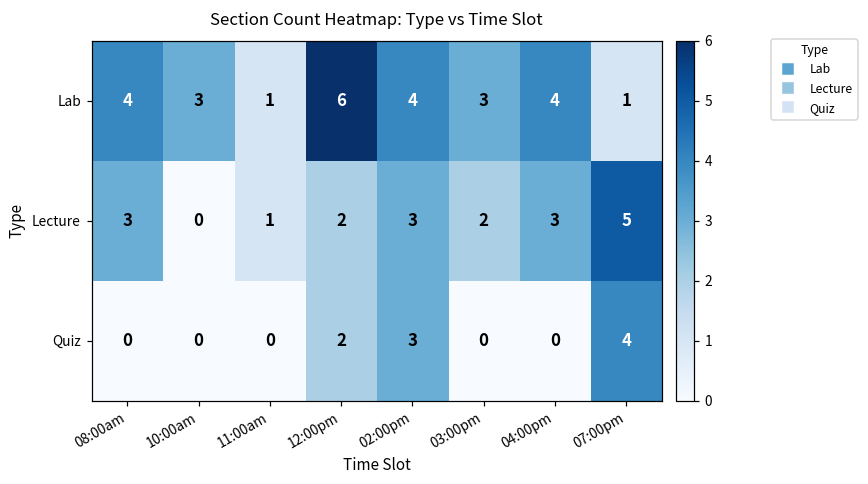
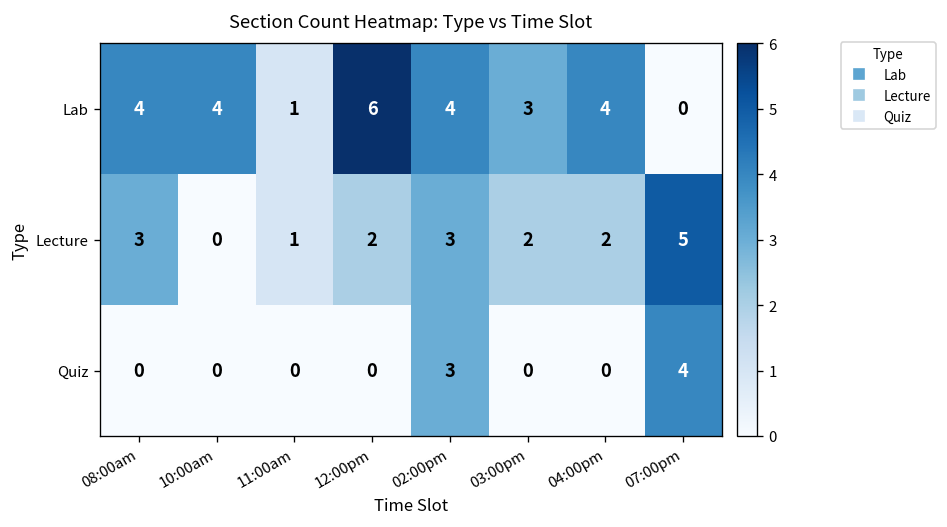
Lab, 10:00am: 3 -> 4
Lab, 07:00pm: 1 -> 0
Lecture, 04:00pm: 3 -> 2
Quiz, 12:00pm: 2 -> 0
